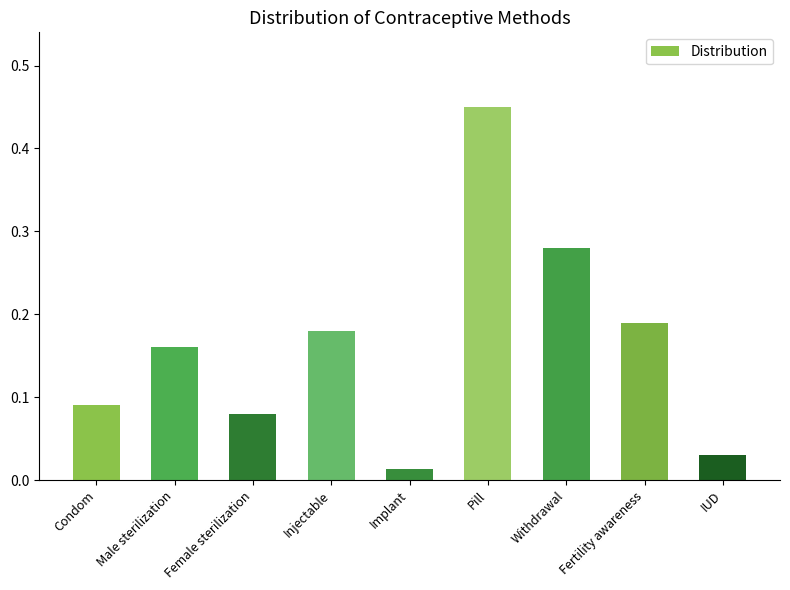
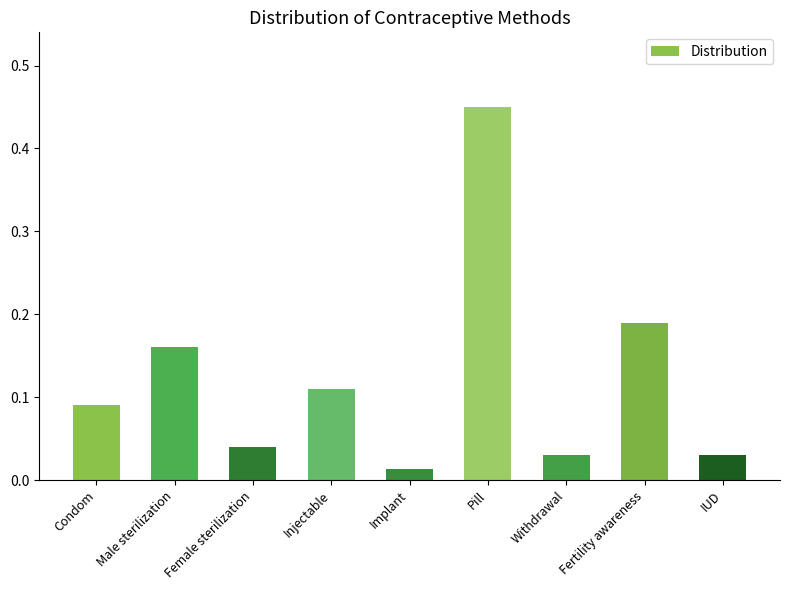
Female sterilization: 0.08 -> 0.04
Injectable: 0.18 -> 0.11
Withdrawal: 0.28 -> 0.03
